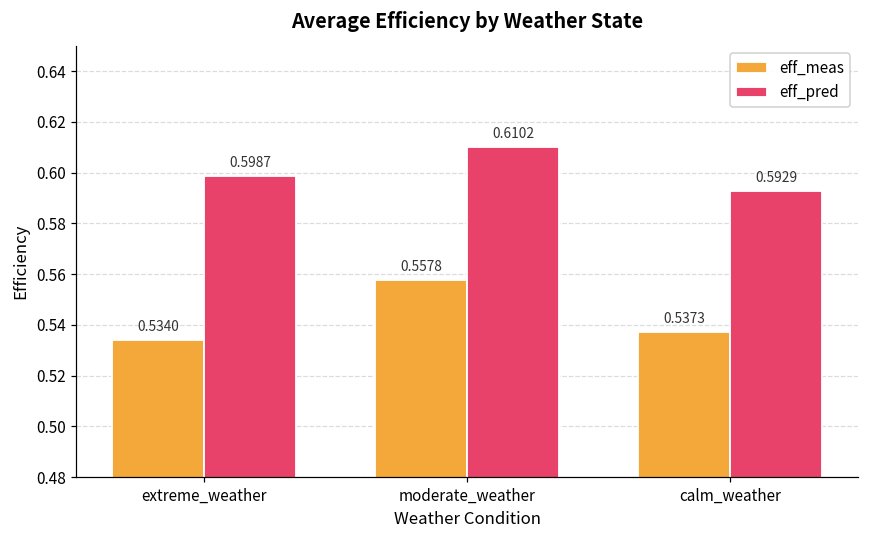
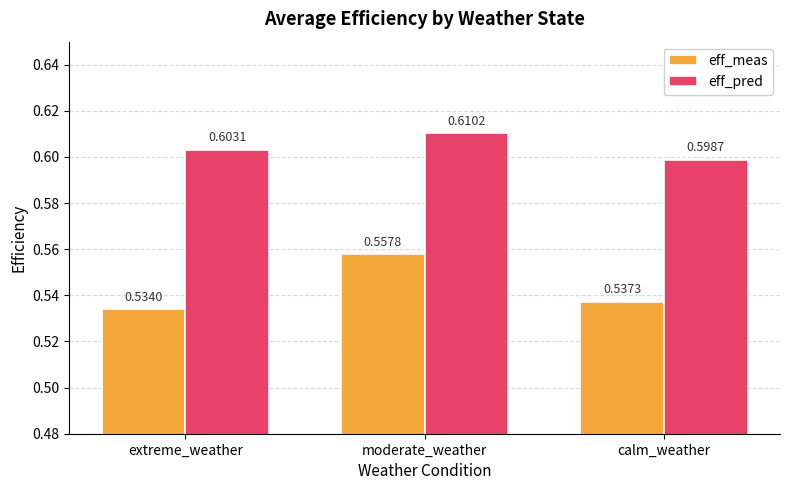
eff_pred, extreme_weather: 0.5987 -> 0.6031
eff_pred, calm_weather: 0.5929 -> 0.5987
